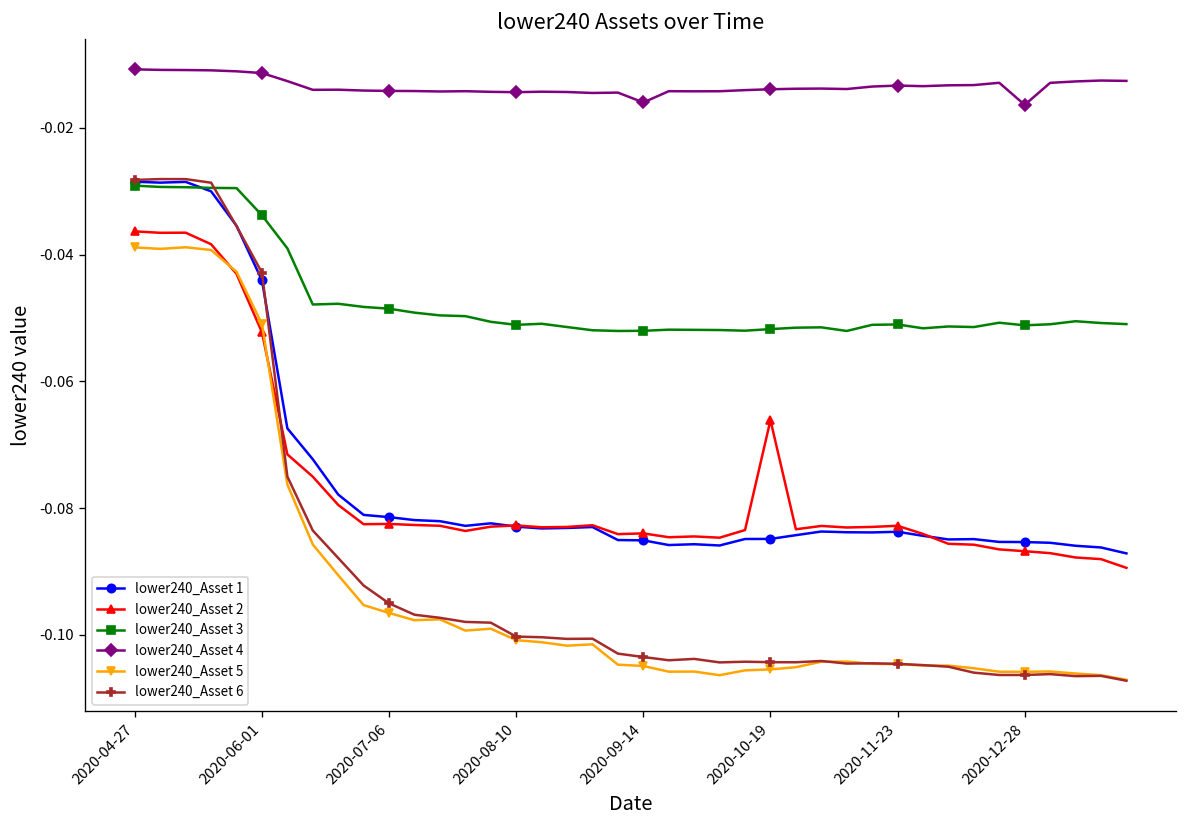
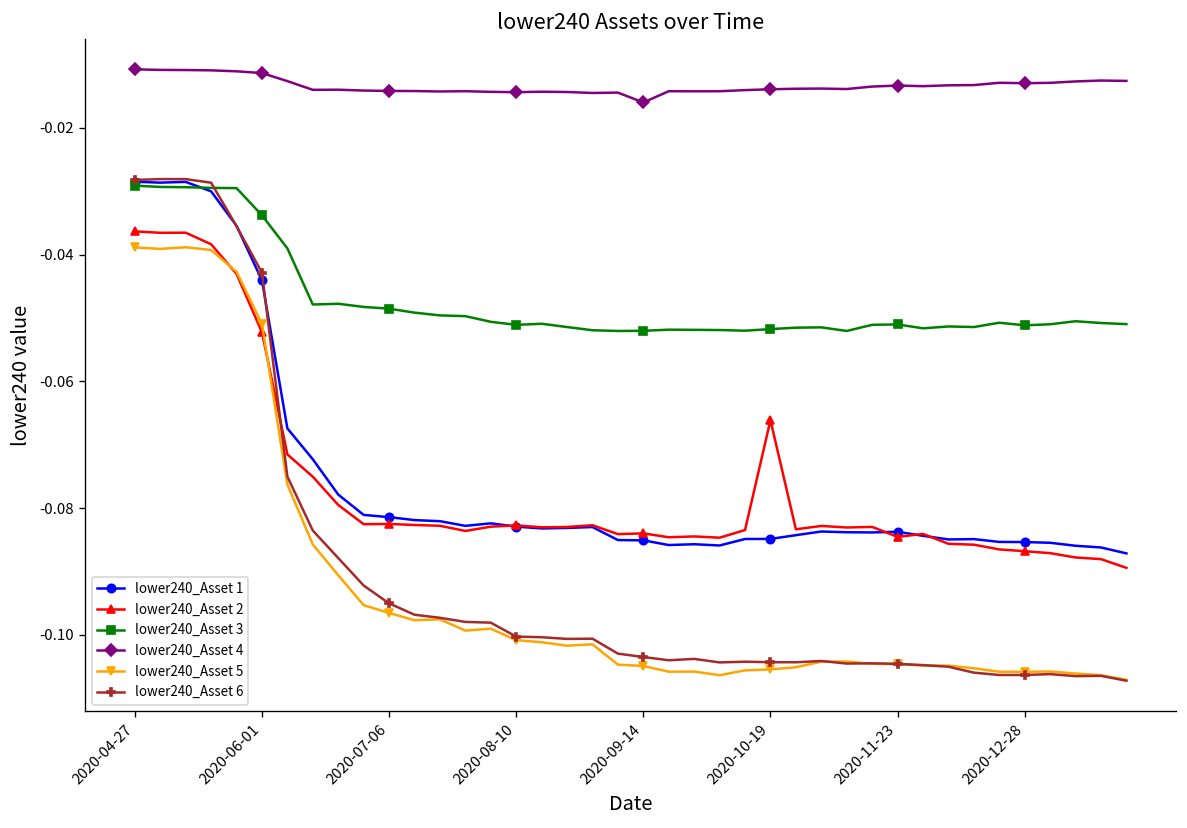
lower240_Asset 2, 2020-11-23: -0.083 -> -0.085
lower240_Asset 4, 2020-12-28: -0.016 -> -0.013
